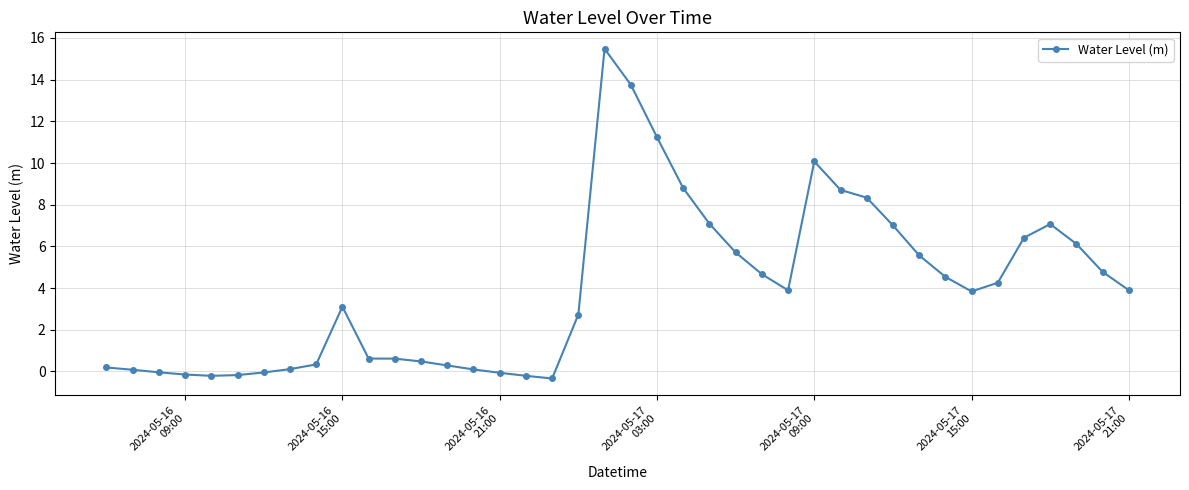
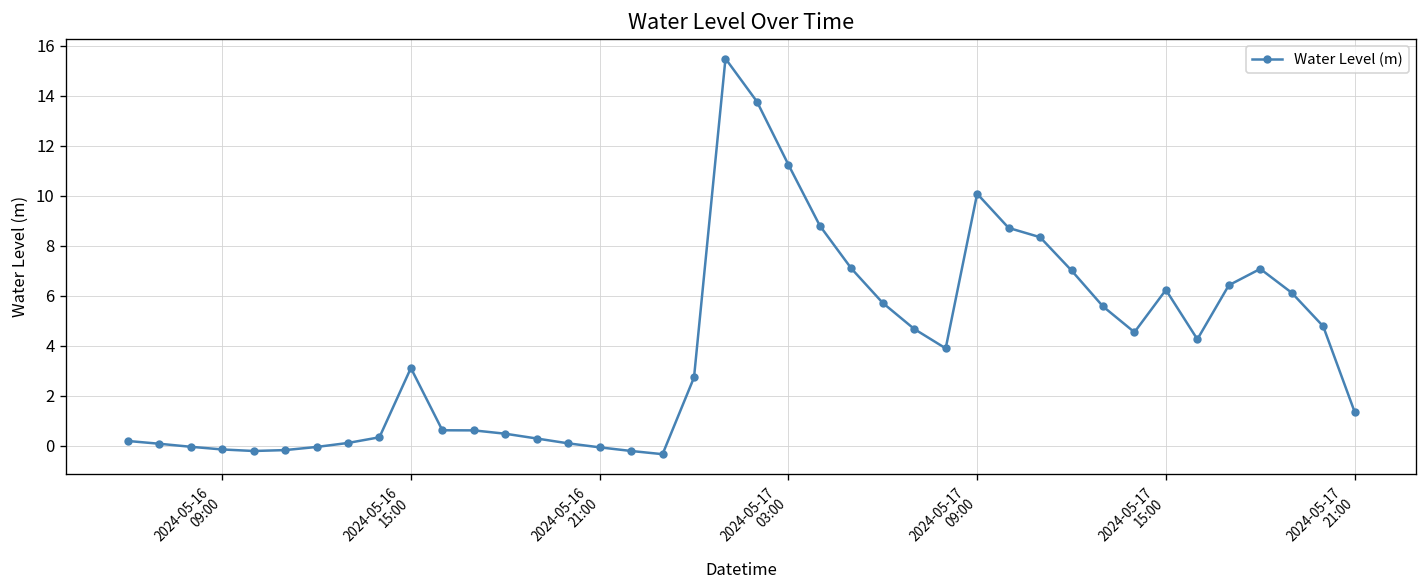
2024-05-17 15:00: 3.8 -> 6.2
2024-05-17 21:00: 3.9 -> 1.4
